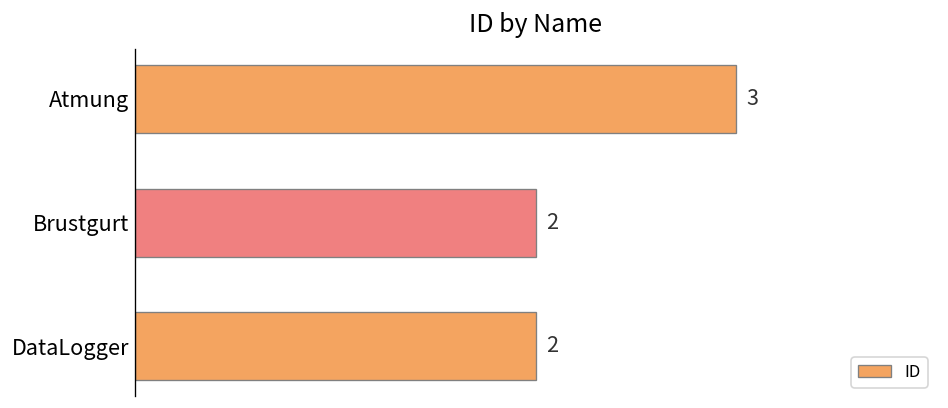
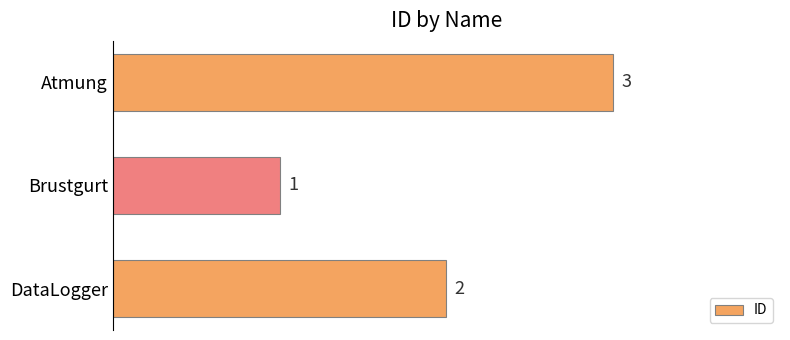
Brustgurt: 2 -> 1
